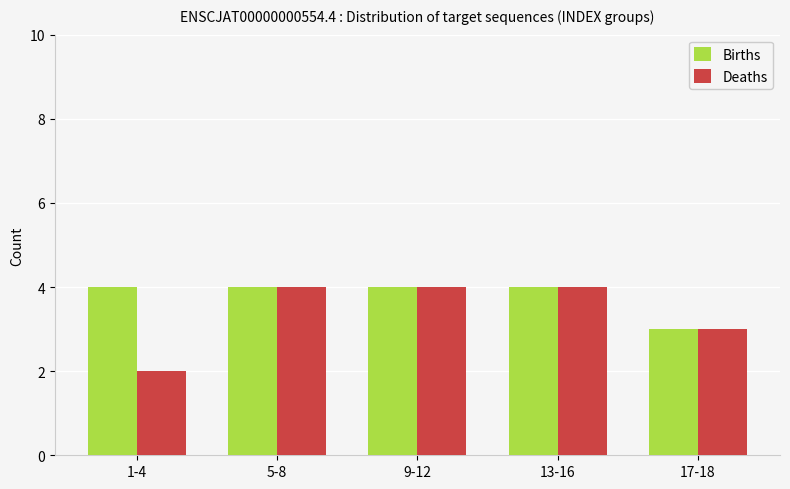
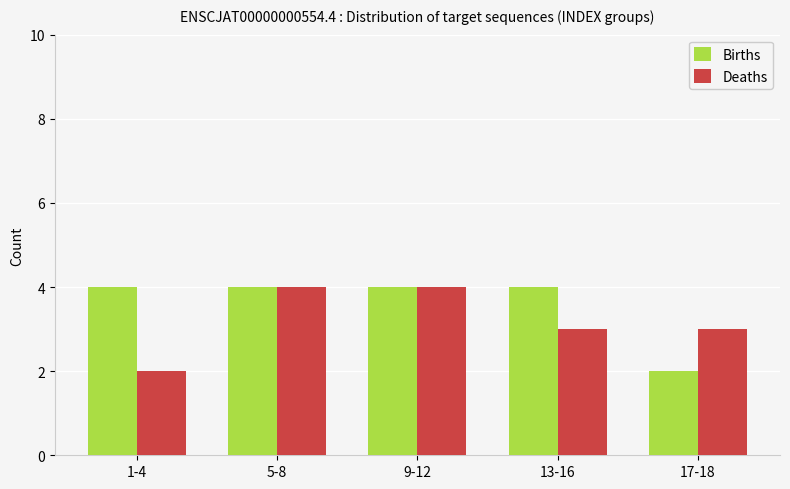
Deaths, 13-16: 4 -> 3
Births, 17-18: 3 -> 2
